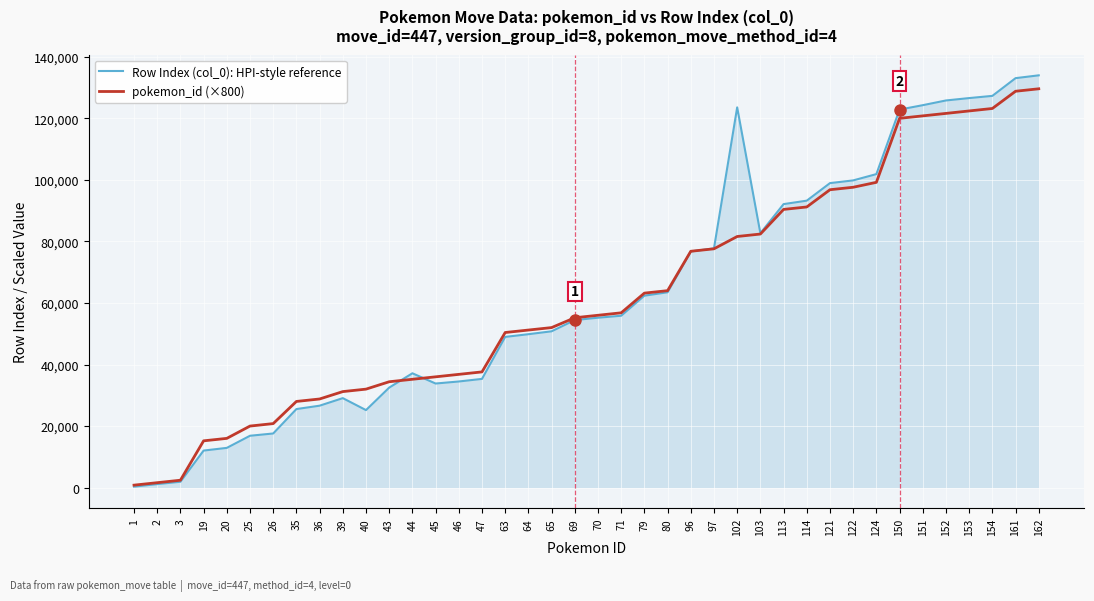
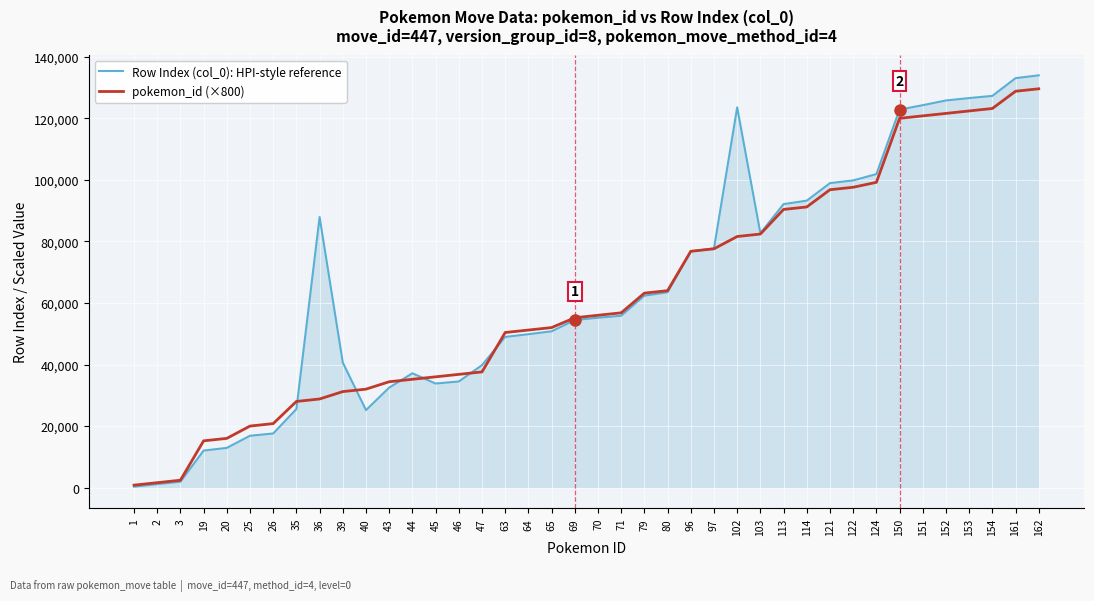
Row Index (col_0): HPI-style reference, 36: 27,000 -> 88,000
Row Index (col_0): HPI-style reference, 39: 29,000 -> 41,000
Row Index (col_0): HPI-style reference, 47: 35,000 -> 40,000
